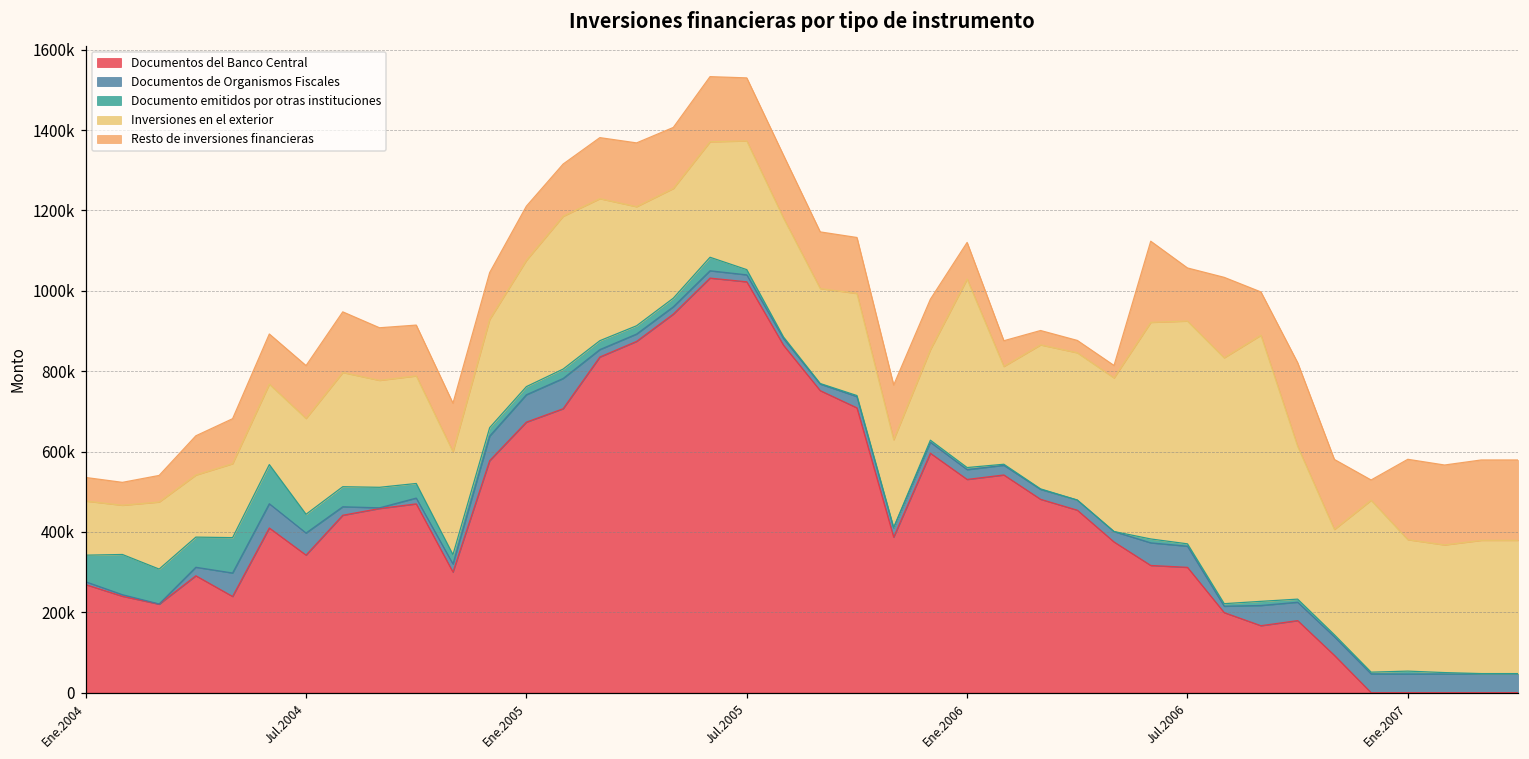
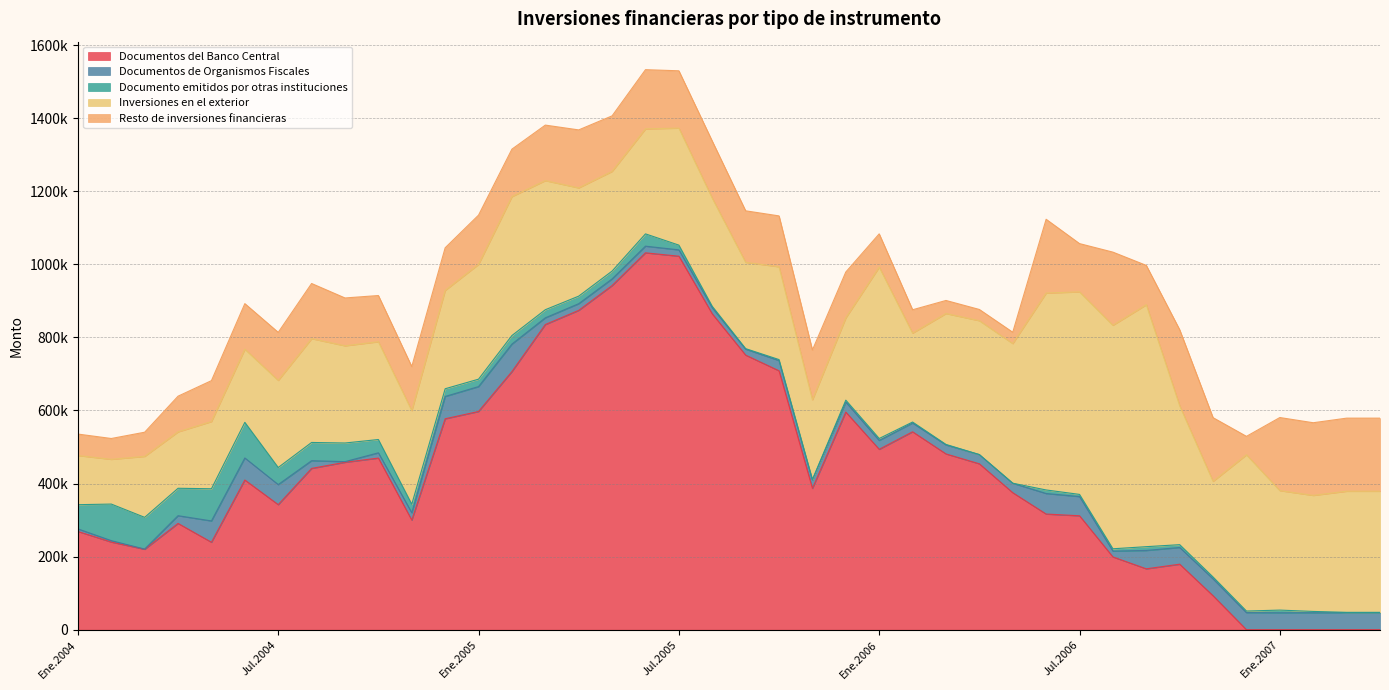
Documentos del Banco Central, Ene.2005: 670000 -> 600000
Documentos del Banco Central, Ene.2006: 530000 -> 490000
